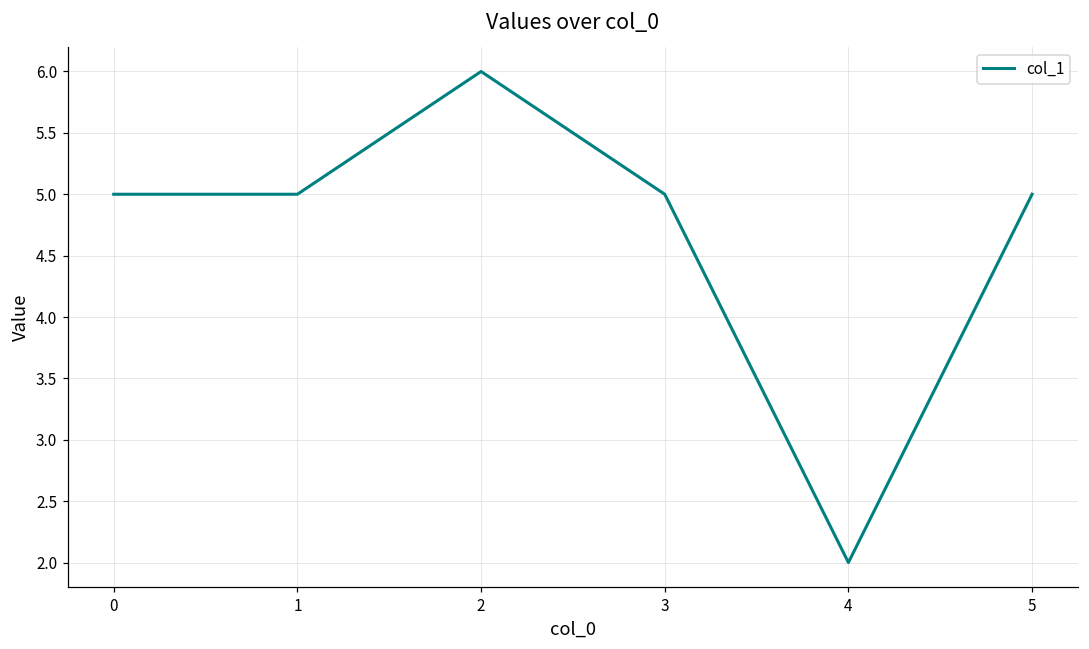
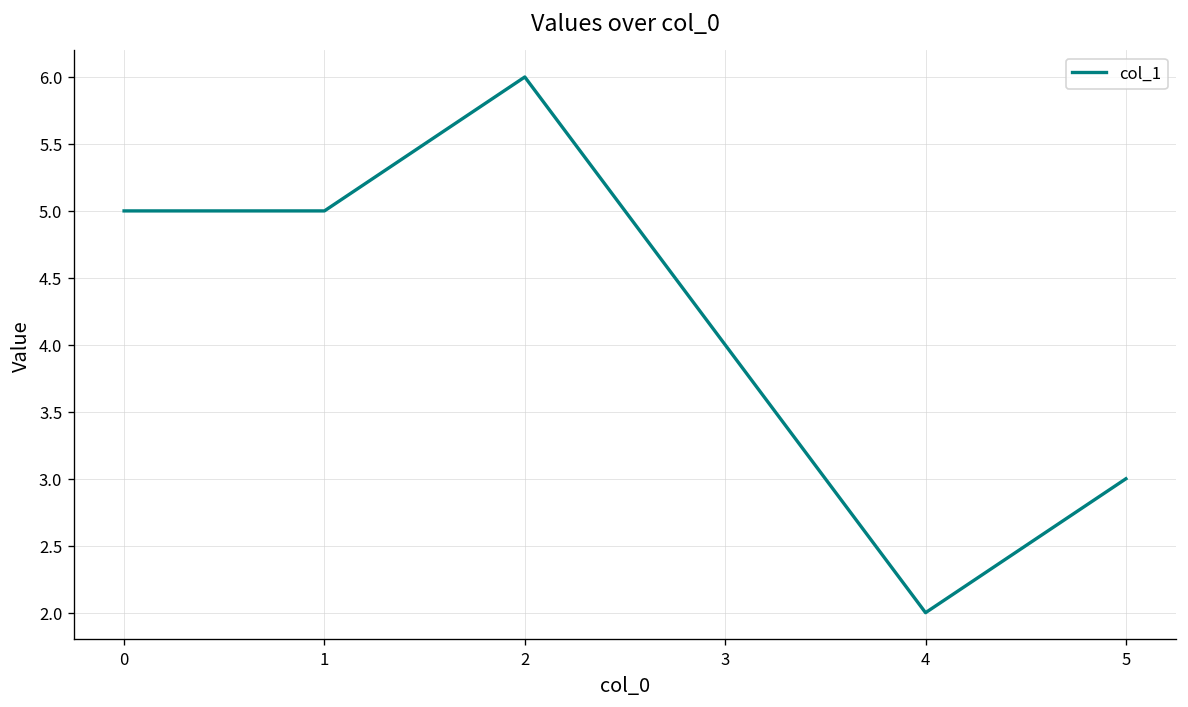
3: 5 -> 4
5: 5 -> 3
